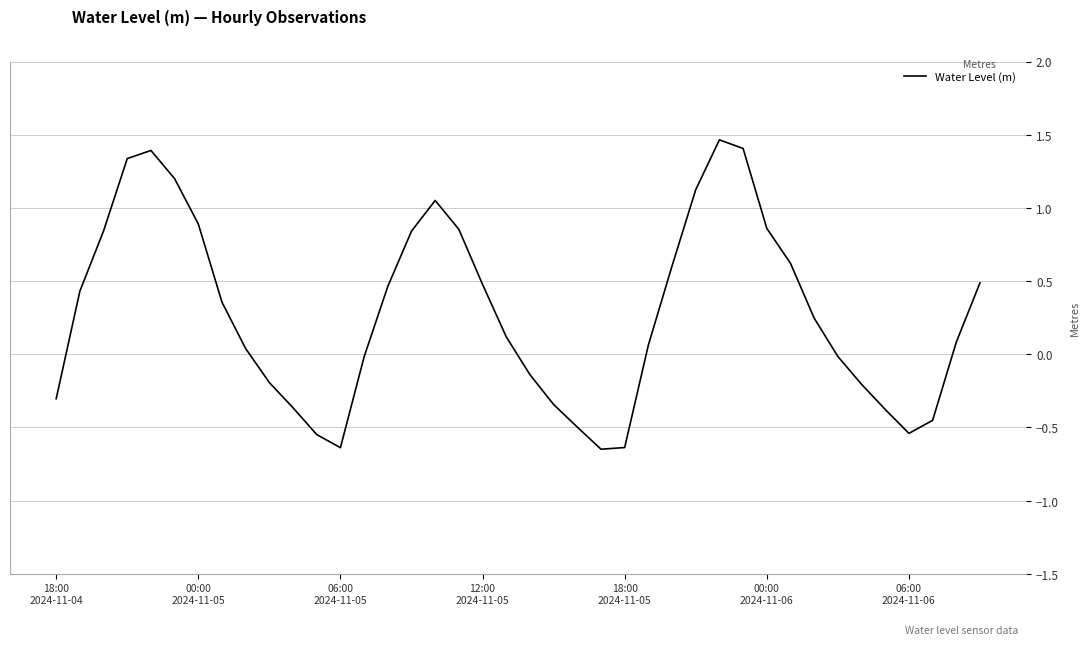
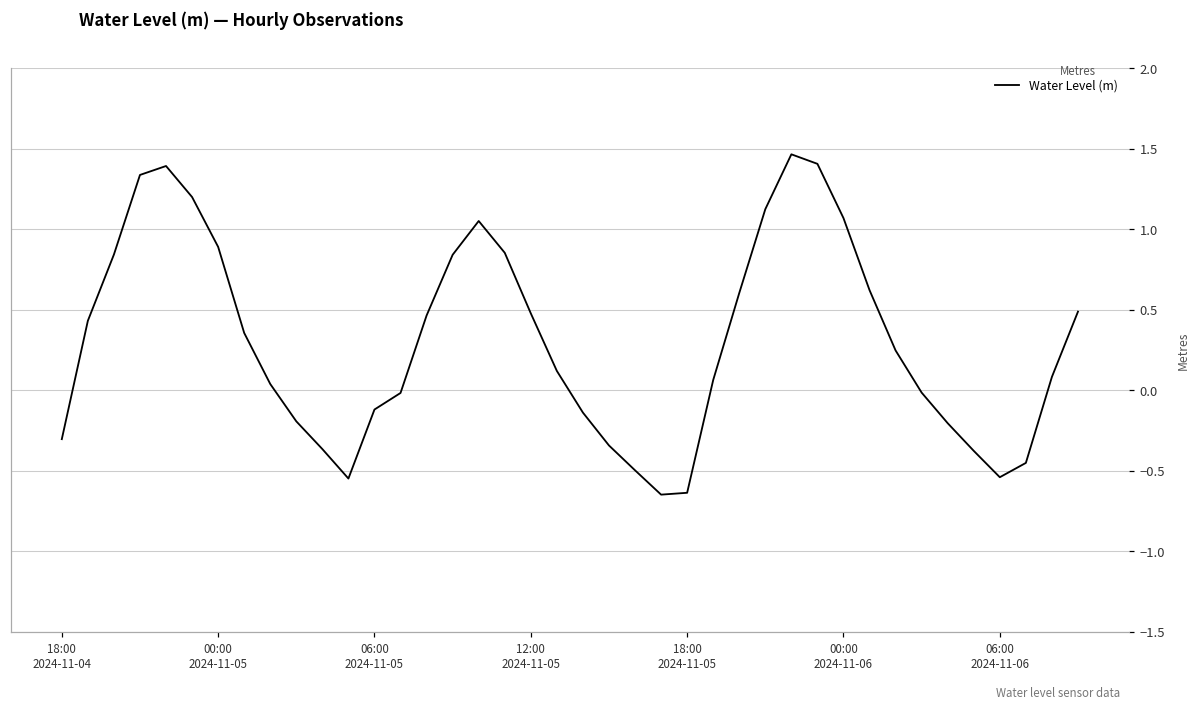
06:00 2024-11-05: -0.64 -> -0.12
00:00 2024-11-06: 0.86 -> 1.07
